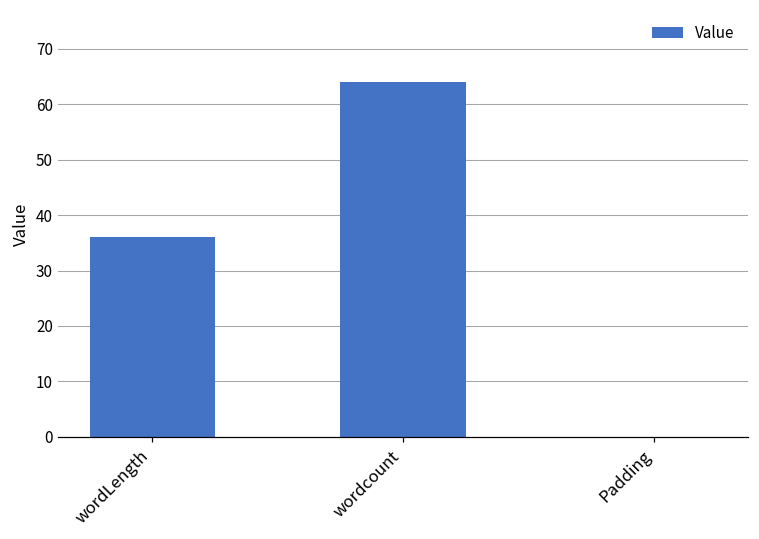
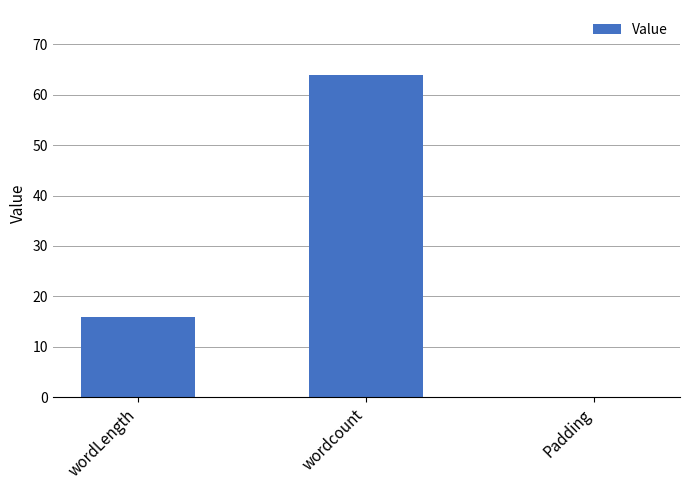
wordLength: 36 -> 16
